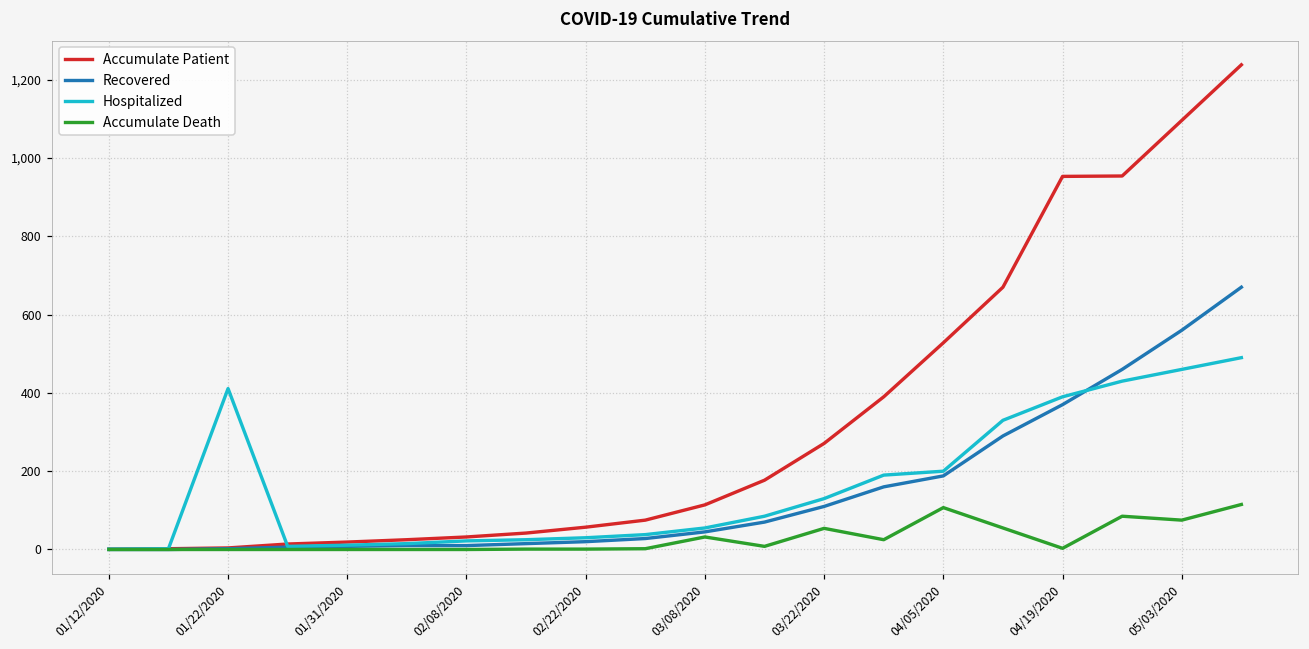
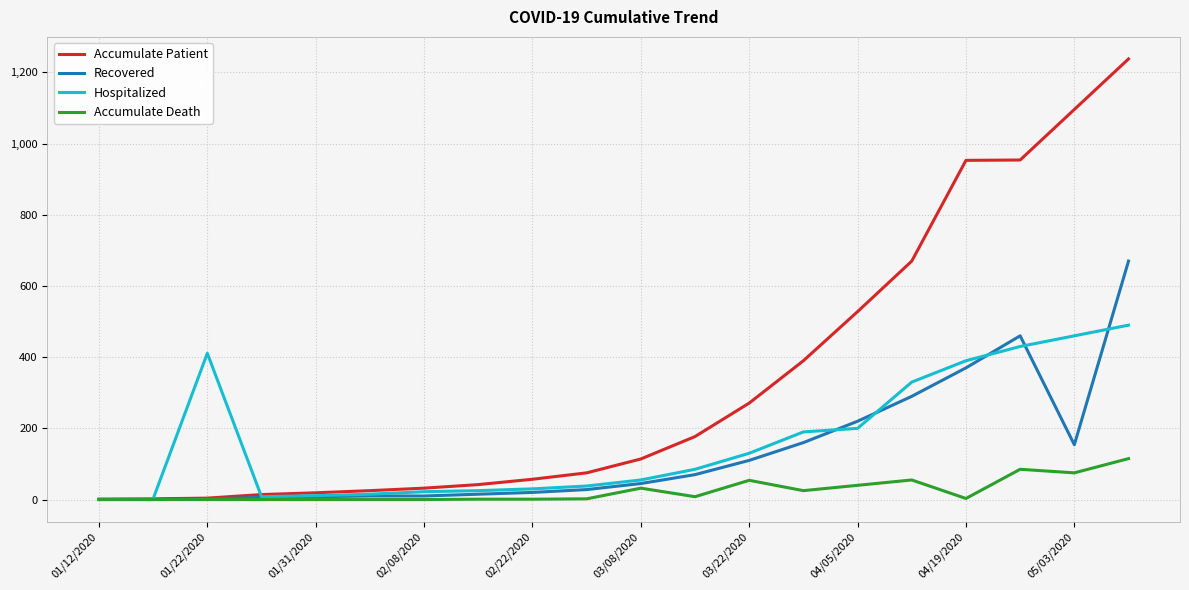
Recovered, 04/05/2020: 190 -> 220
Accumulate Death, 04/05/2020: 110 -> 40
Recovered, 05/03/2020: 560 -> 150
